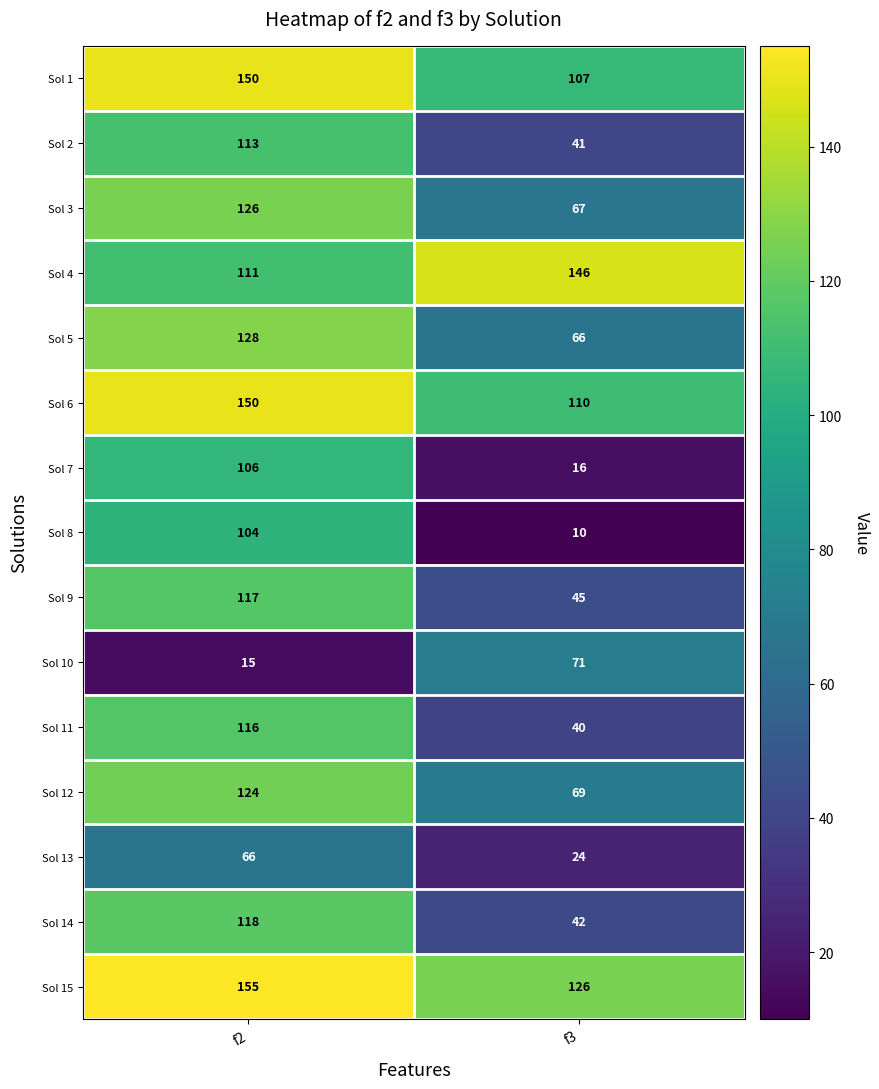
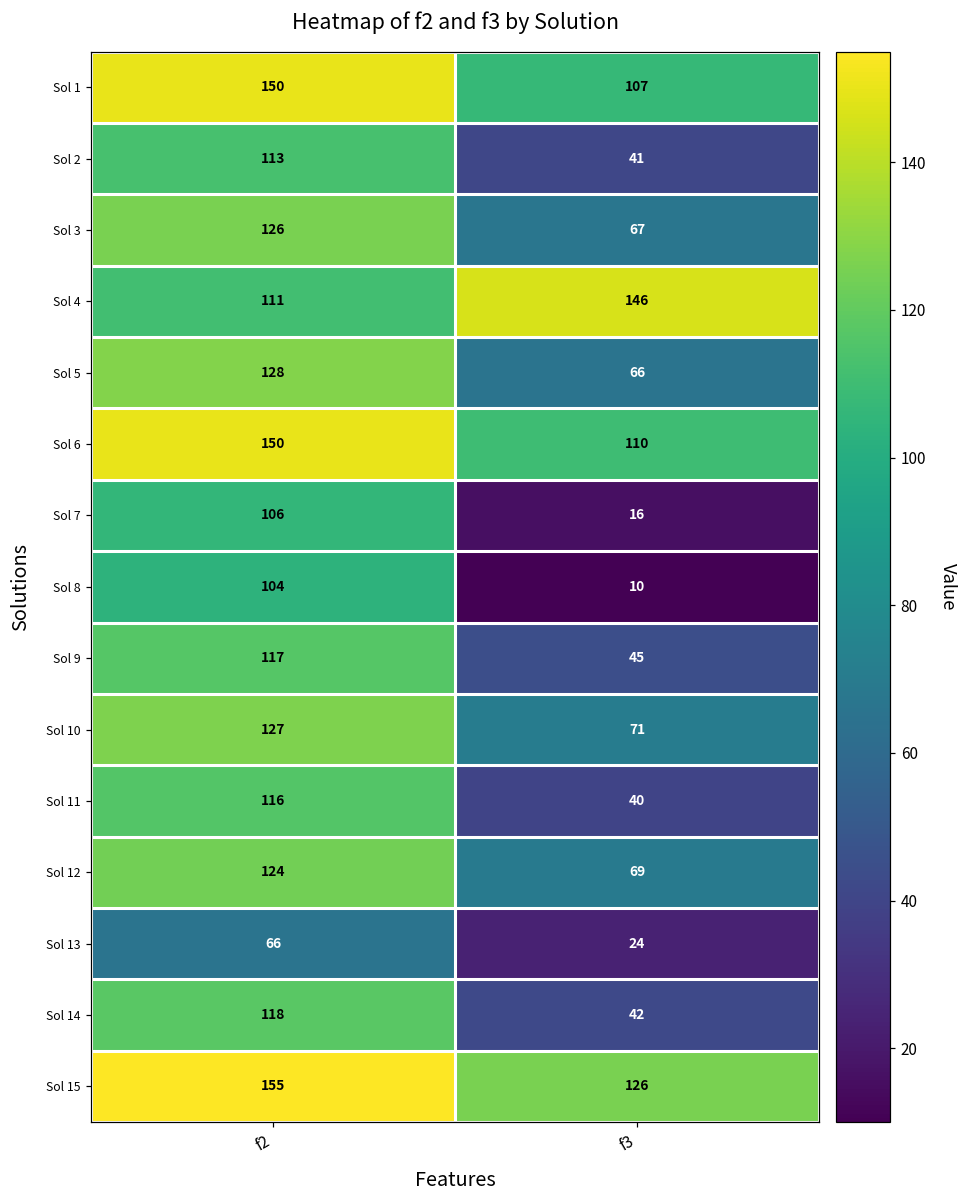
Sol 10, f2: 15 -> 127
